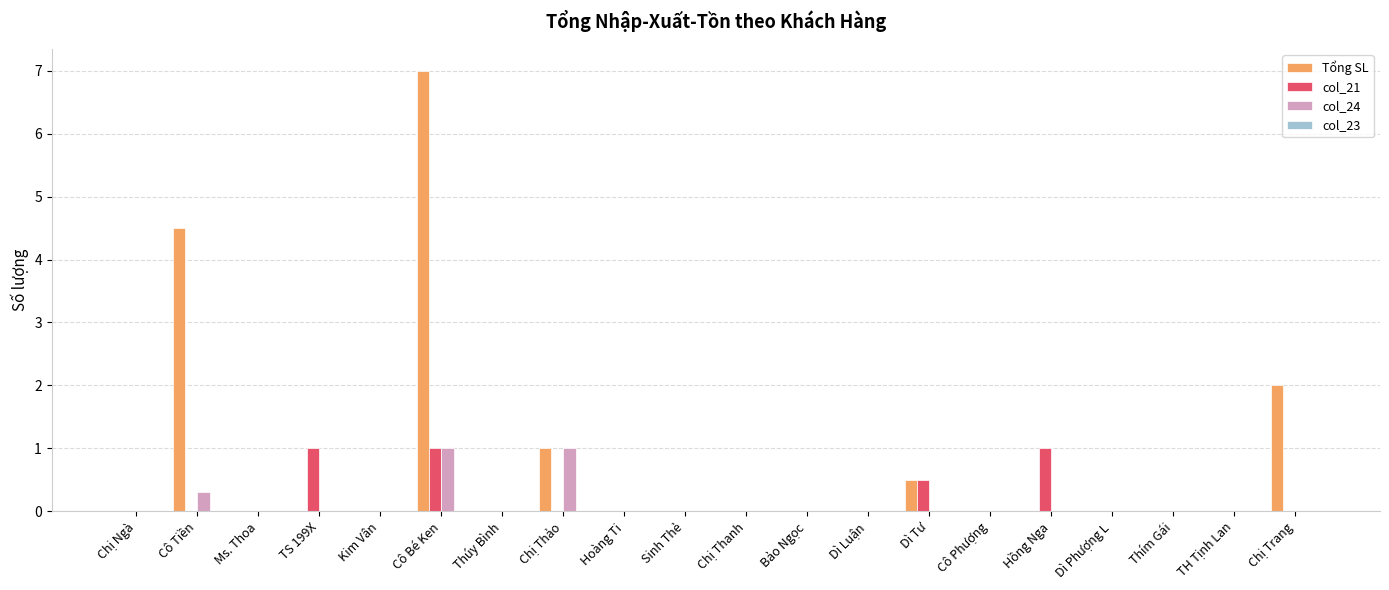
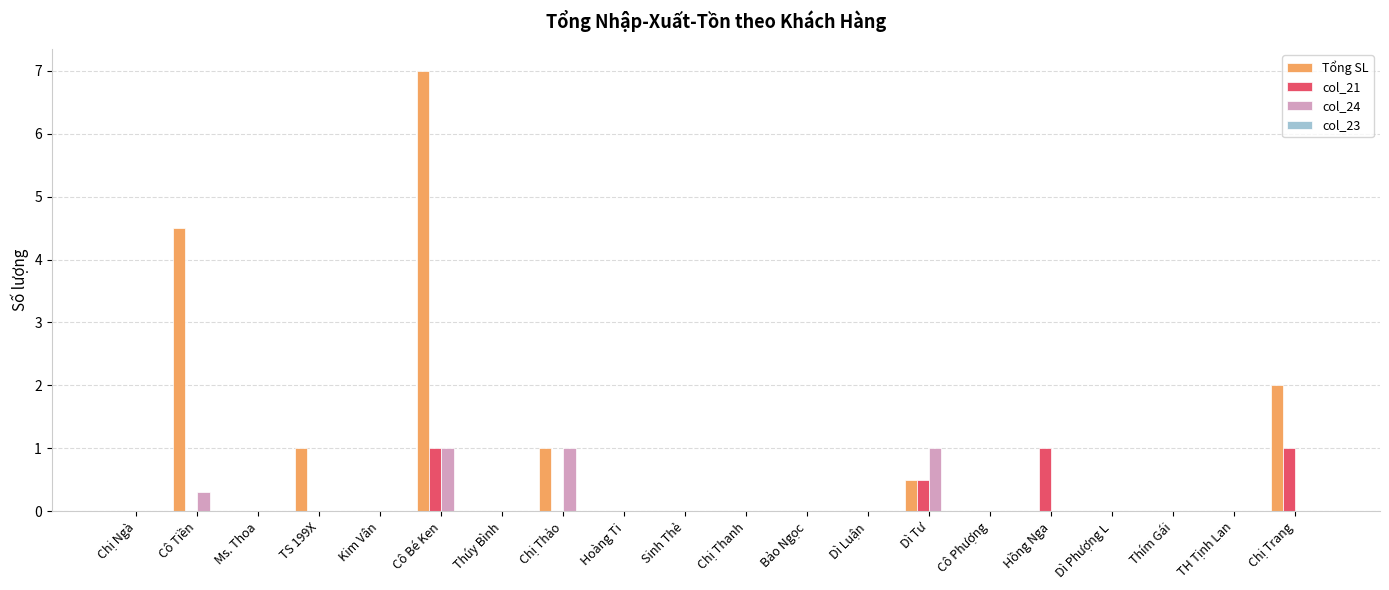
Tổng SL, TS 199X: 0 -> 1
col_21, TS 199X: 1 -> 0
col_24, Dì Tư: 0 -> 1
col_21, Chị Trang: 0 -> 1
